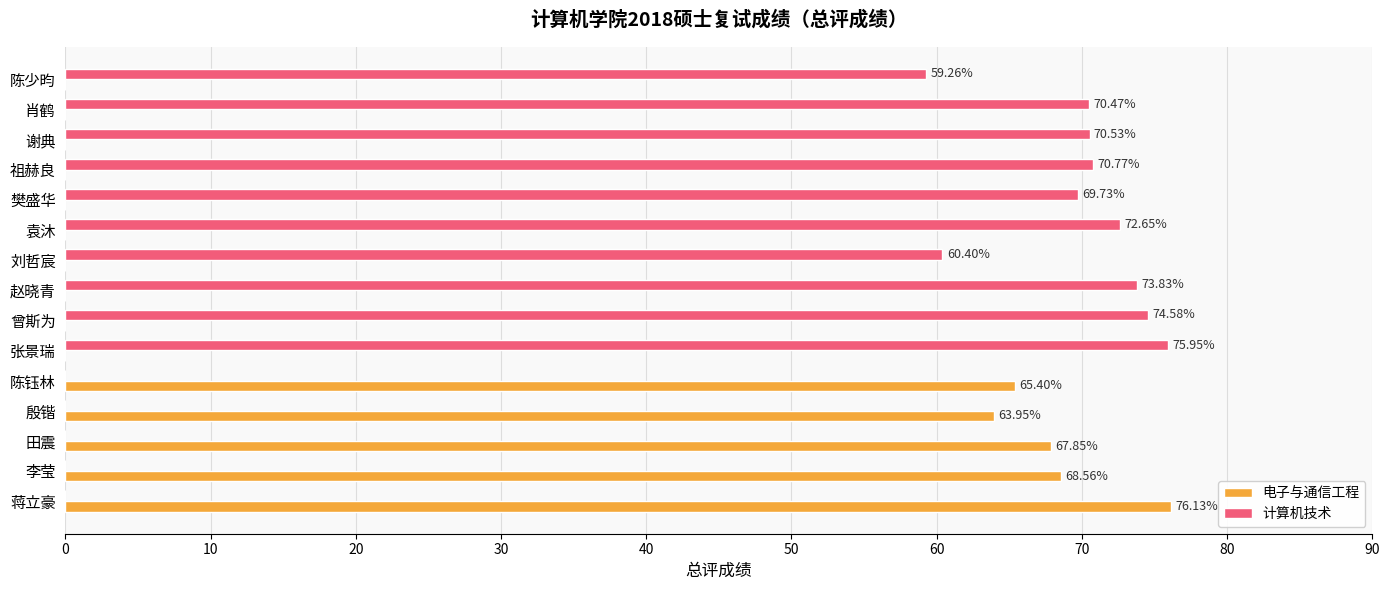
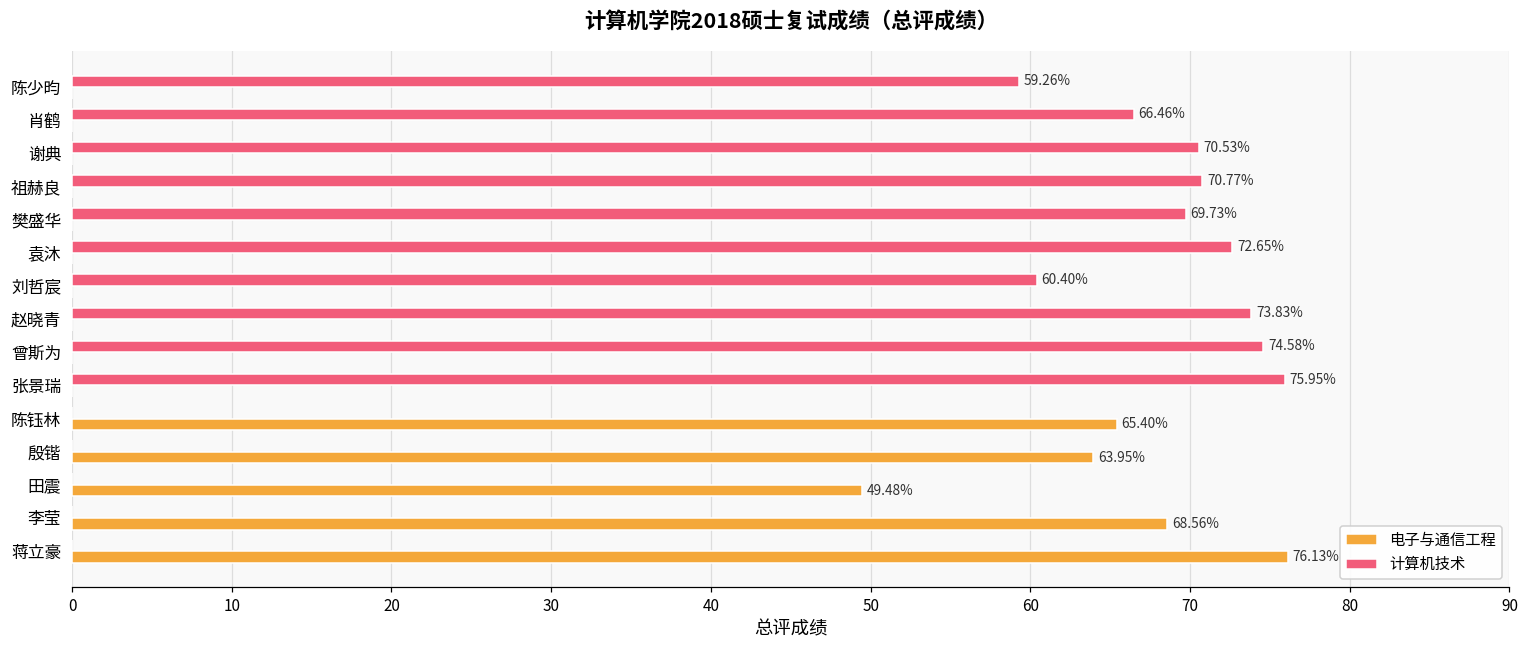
计算机技术, 肖鹤: 70.47% -> 66.46%
电子与通信工程, 田震: 67.85% -> 49.48%
